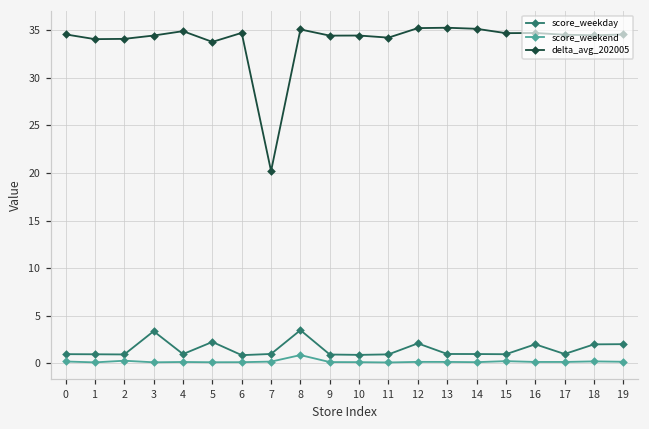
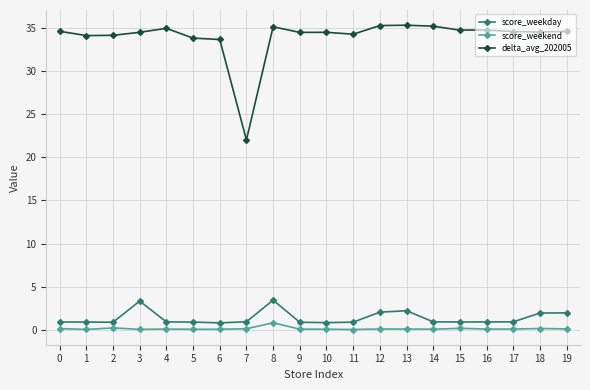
score_weekday, 5: 2 -> 1
delta_avg_202005, 6: 35 -> 34
delta_avg_202005, 7: 20 -> 22
score_weekday, 13: 1 -> 2
score_weekday, 16: 2 -> 1
